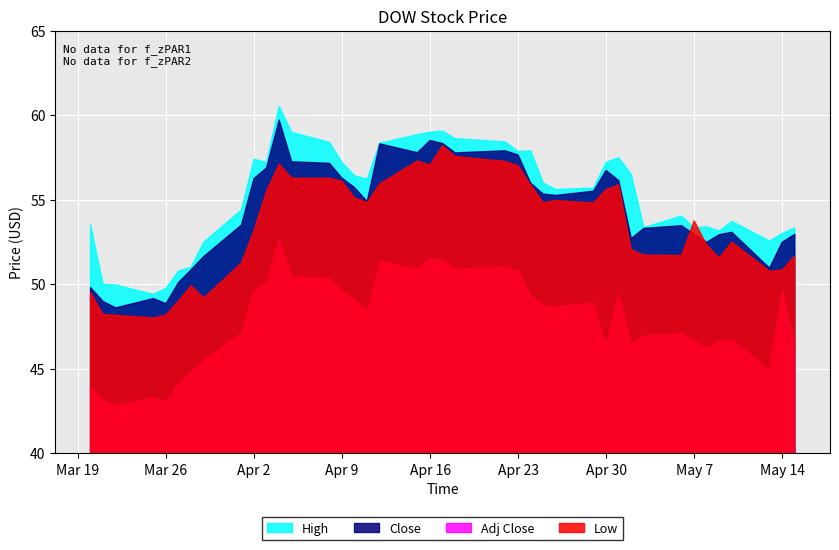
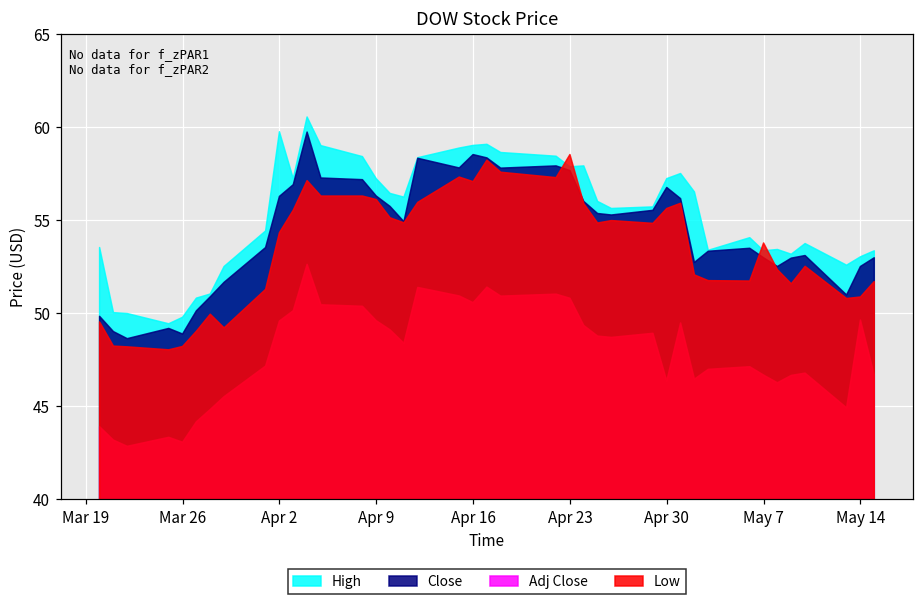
High, Apr 2: 57.4 -> 59.7
Low, Apr 2: 53.2 -> 54.3
Adj Close, Apr 16: 51.5 -> 50.5
Low, Apr 23: 57.0 -> 58.5
